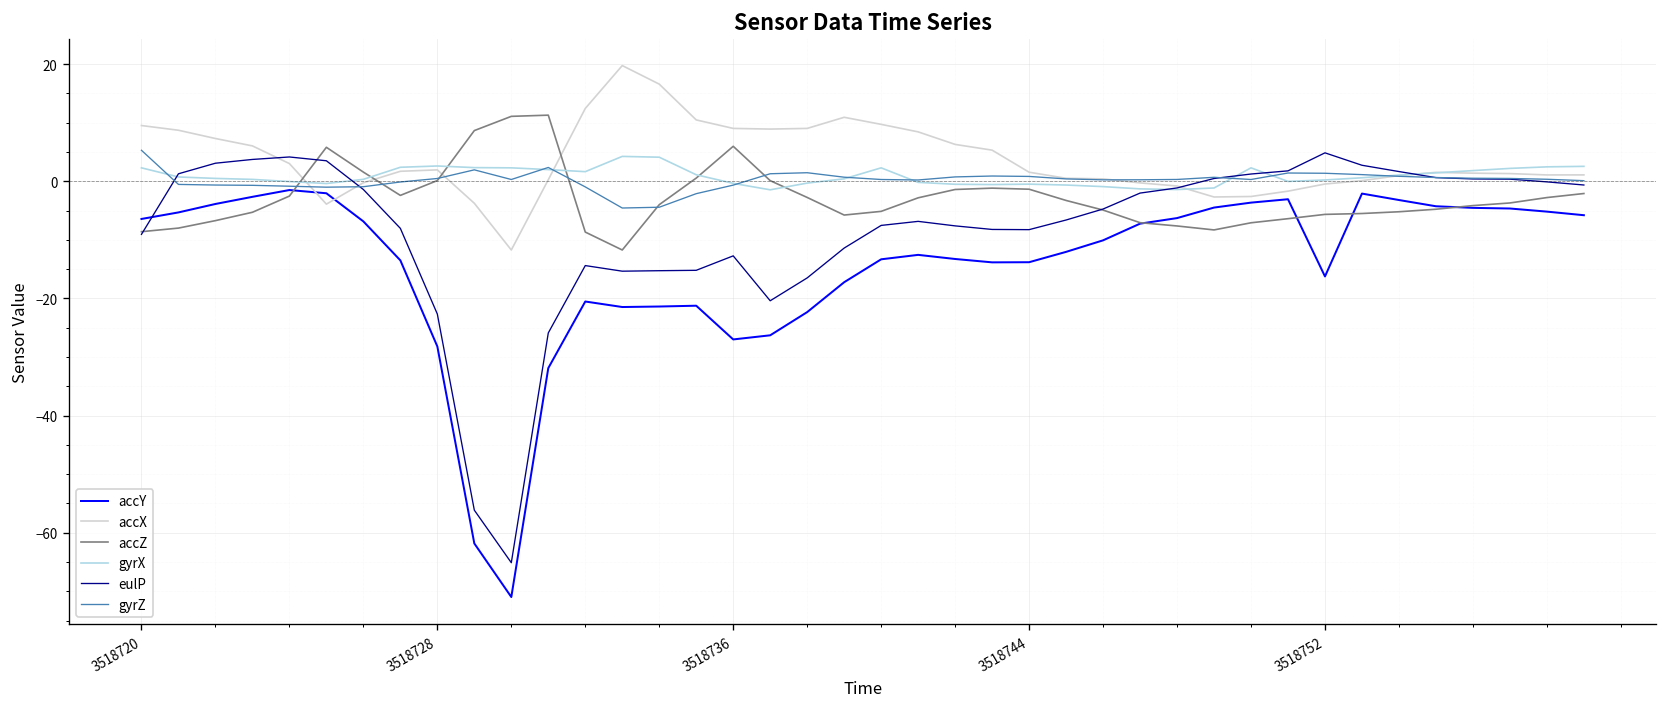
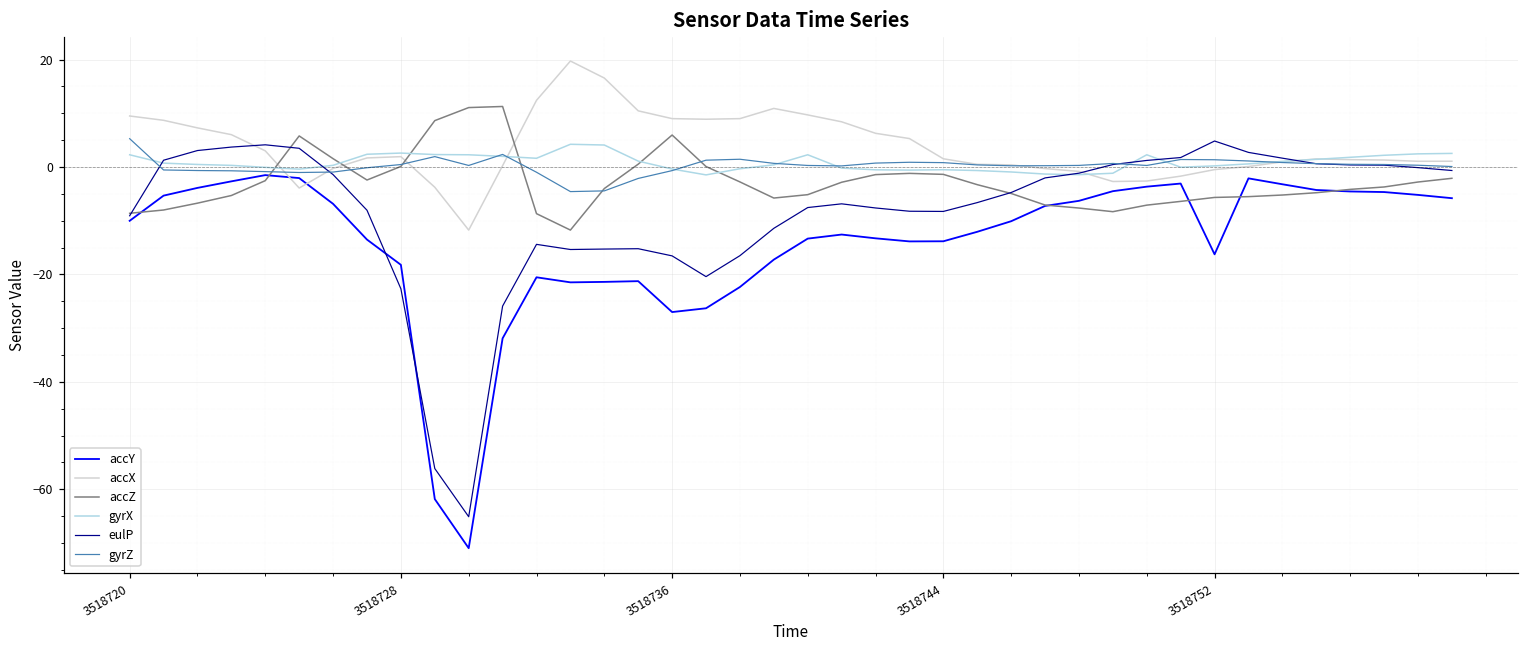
accY, 3518720: -6 -> -10
accY, 3518728: -28 -> -18
eulP, 3518736: -13 -> -17
